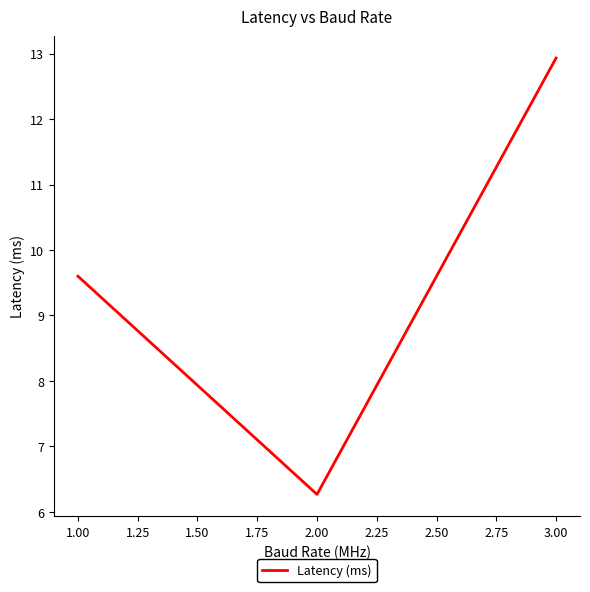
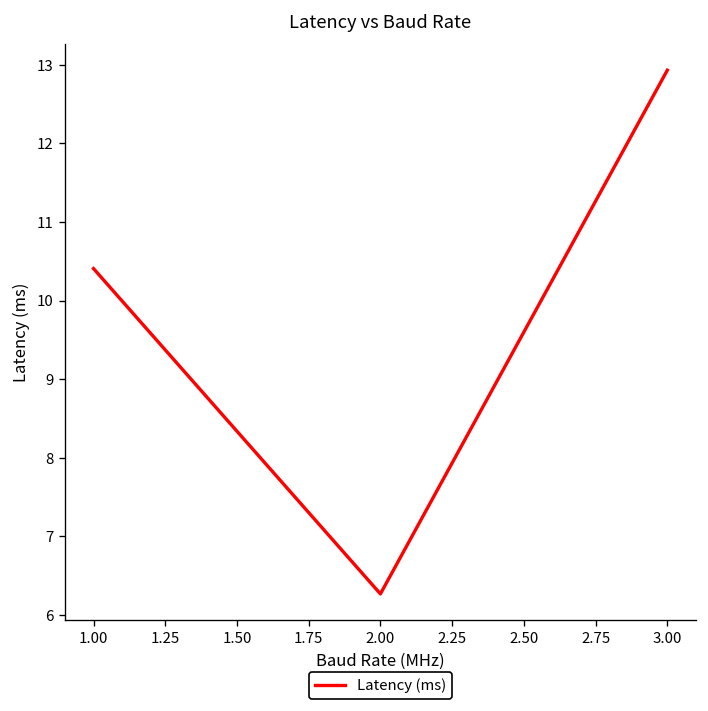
1.00: 9.6 -> 10.4
